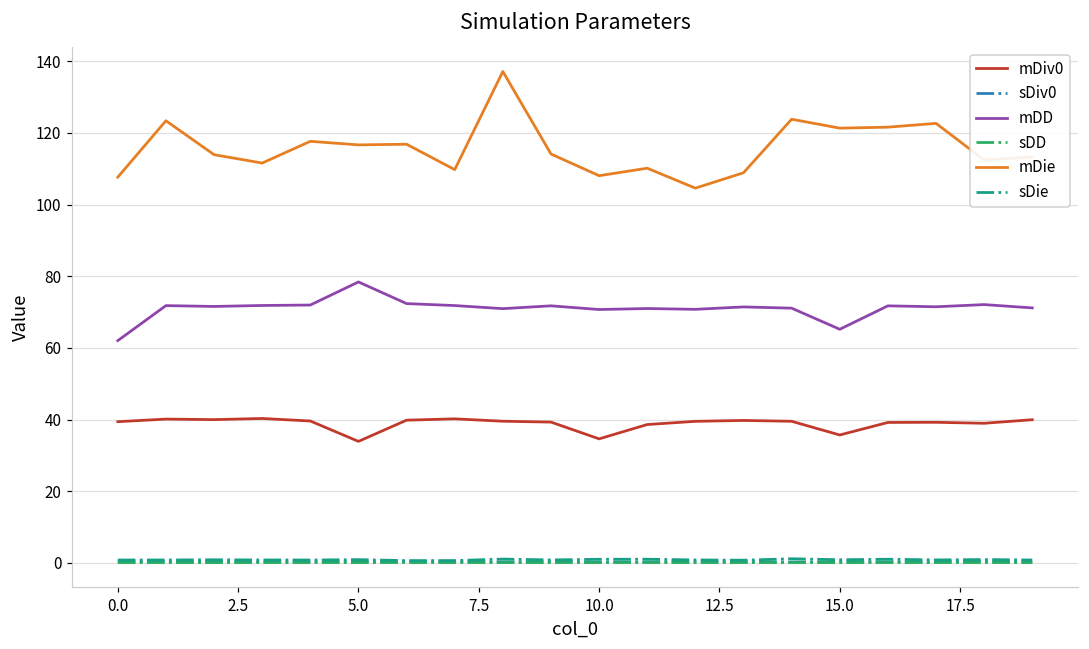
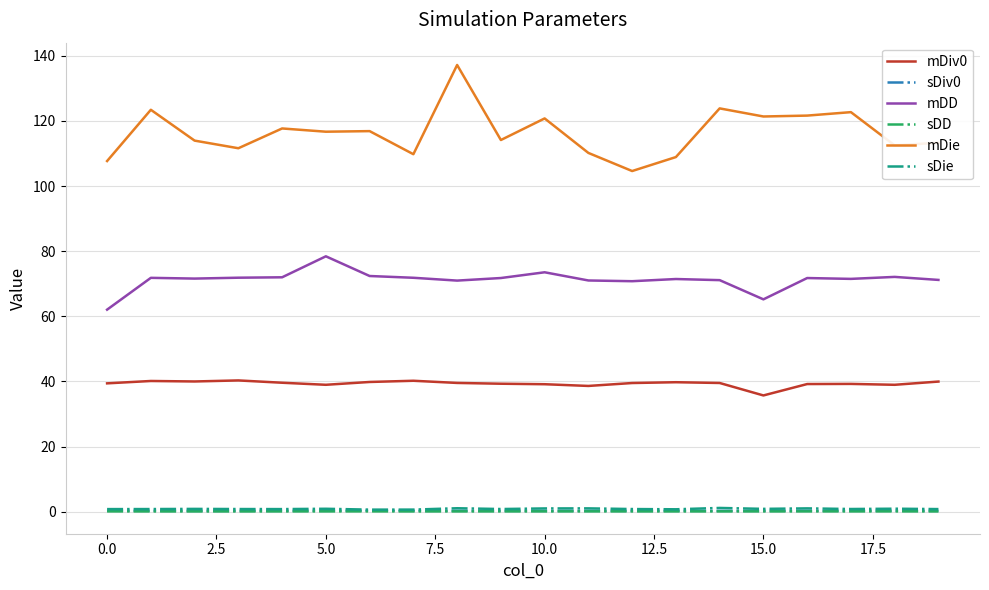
mDiv0, 5.0: 34 -> 39
mDiv0, 10.0: 35 -> 39
mDD, 10.0: 71 -> 74
mDie, 10.0: 108 -> 121
